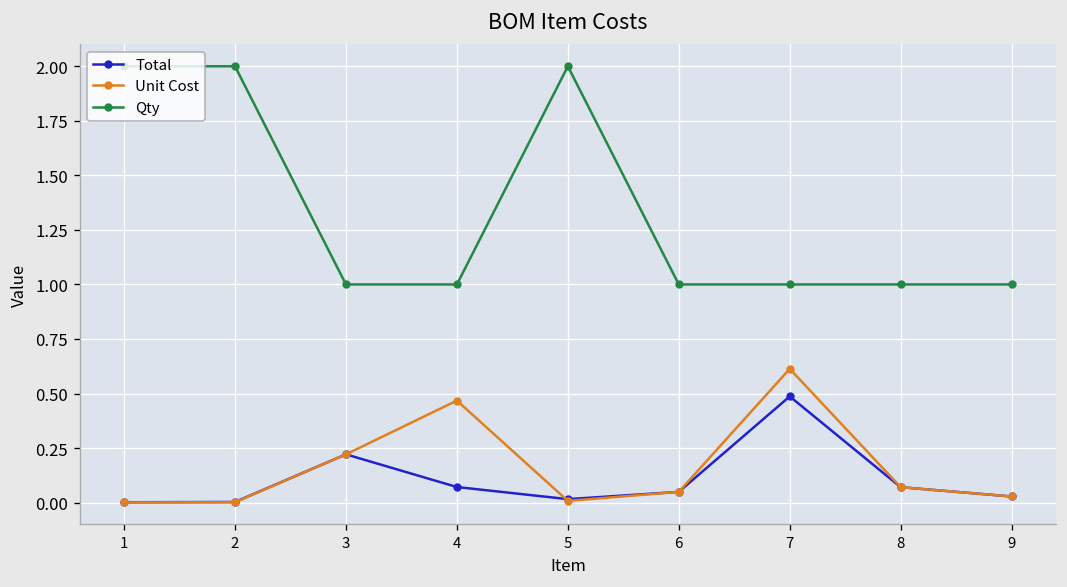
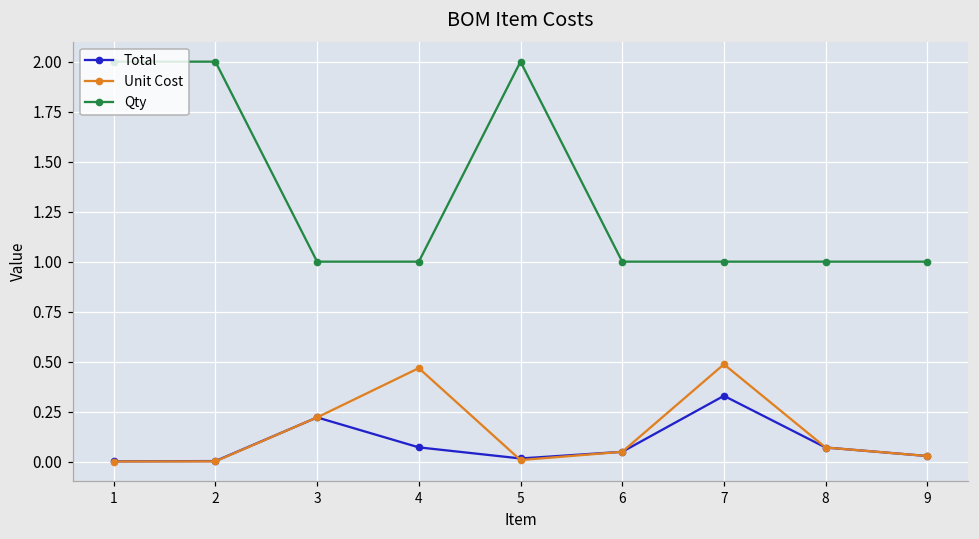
Total, 7: 0.49 -> 0.33
Unit Cost, 7: 0.61 -> 0.49
